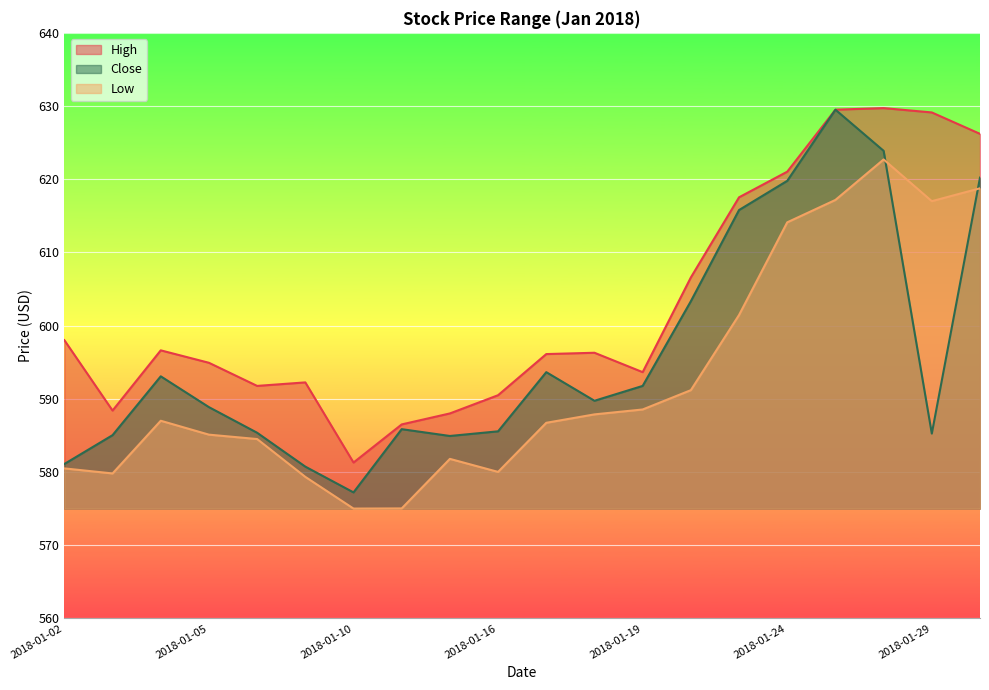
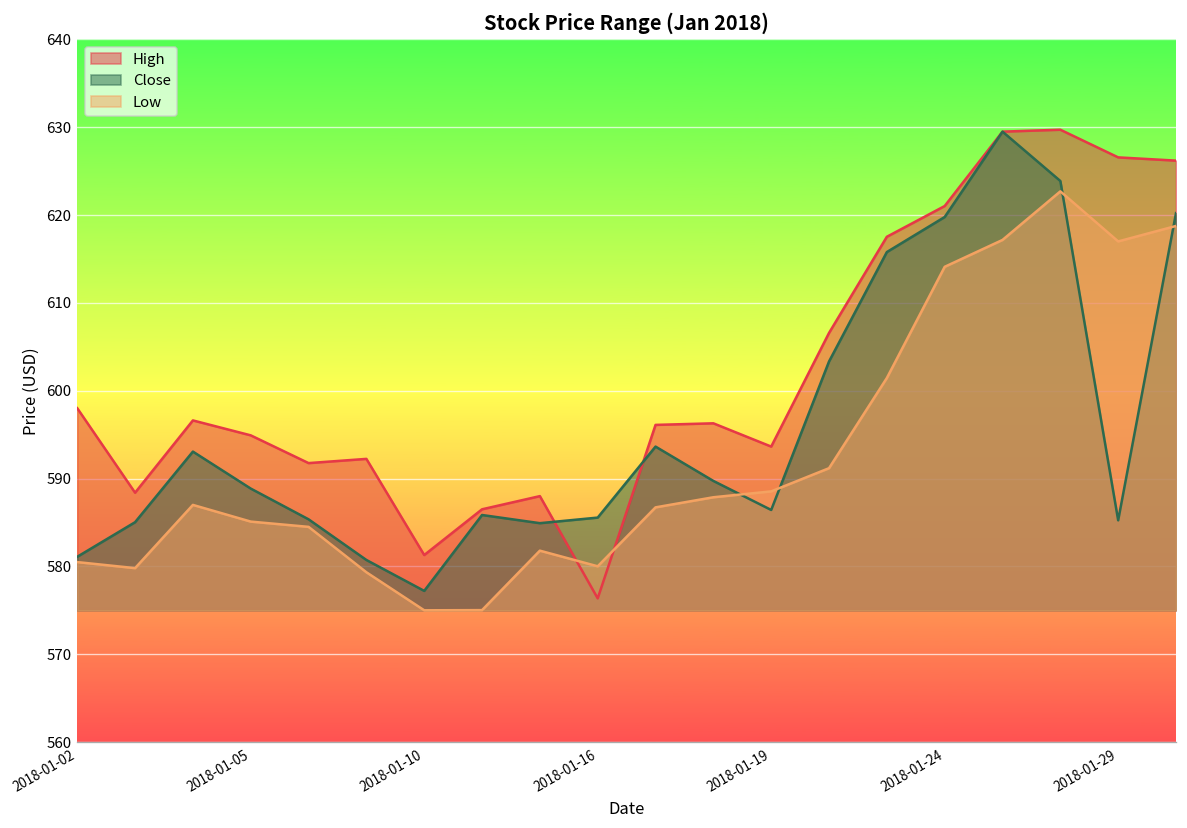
High, 2018-01-16: 590 -> 576
Close, 2018-01-19: 592 -> 586
High, 2018-01-29: 629 -> 627
